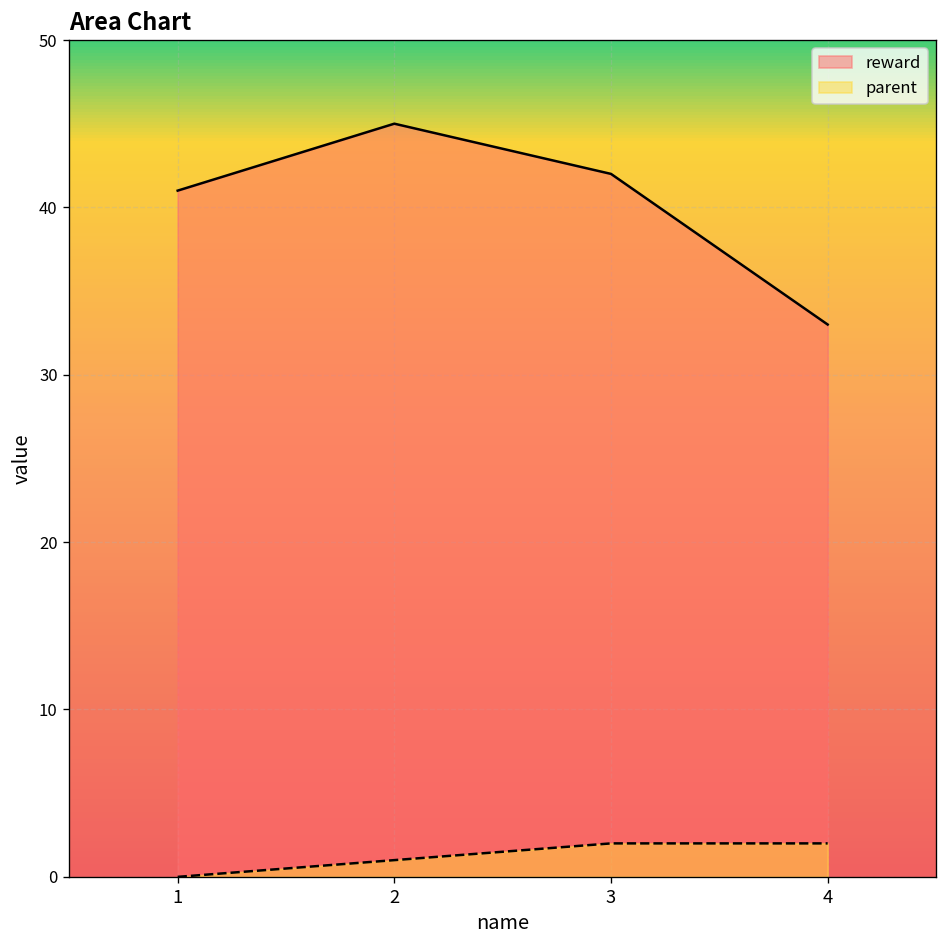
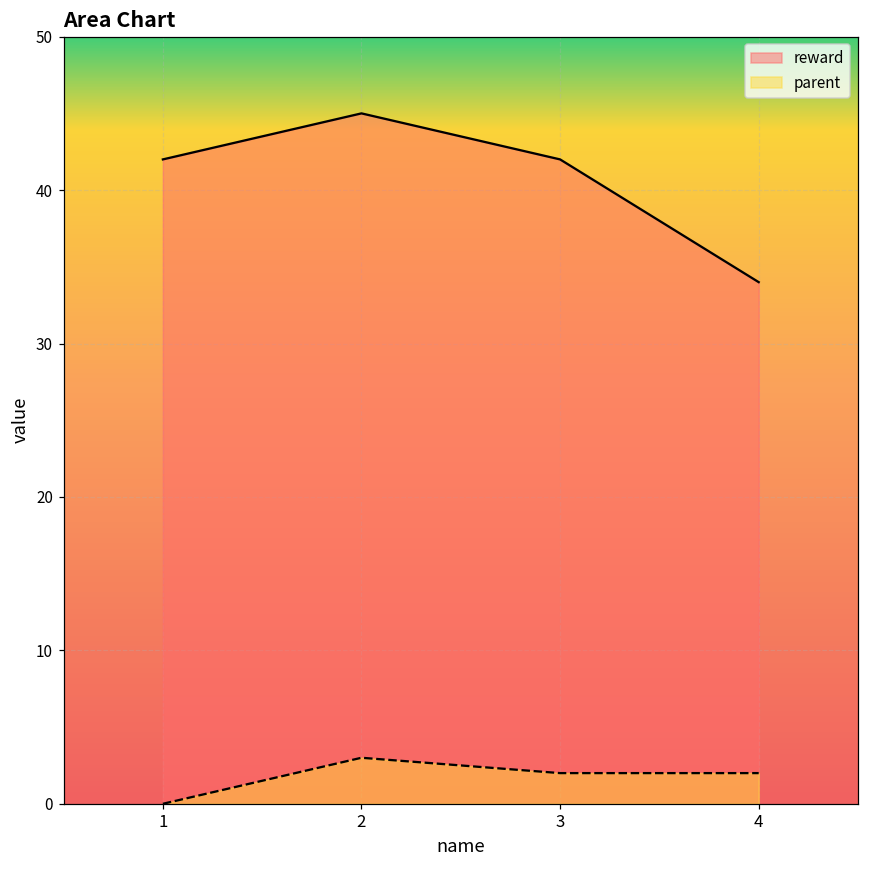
reward, 1: 41 -> 42
parent, 2: 1 -> 3
reward, 4: 33 -> 34
